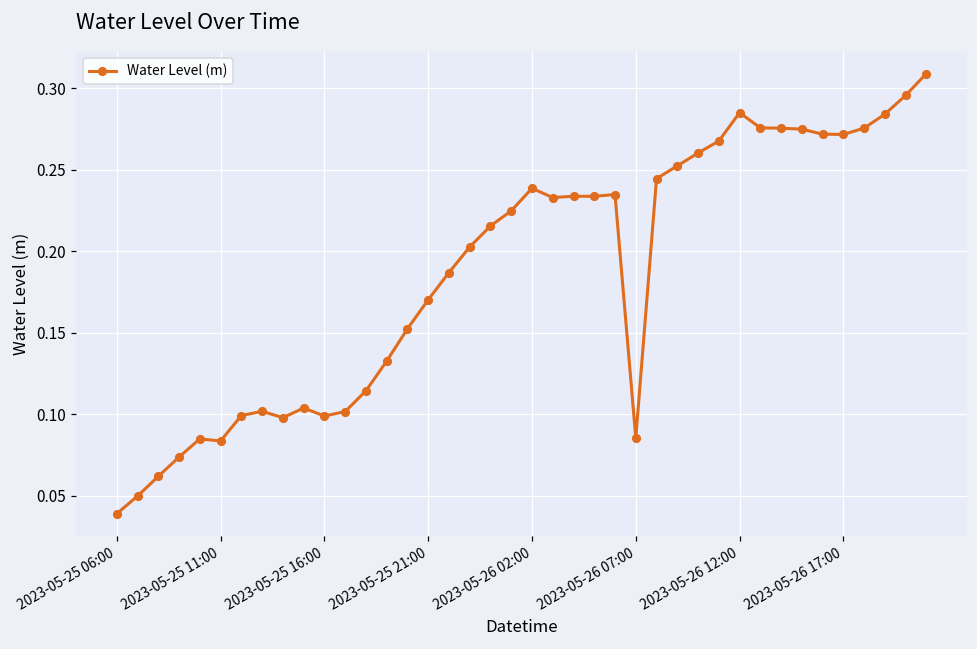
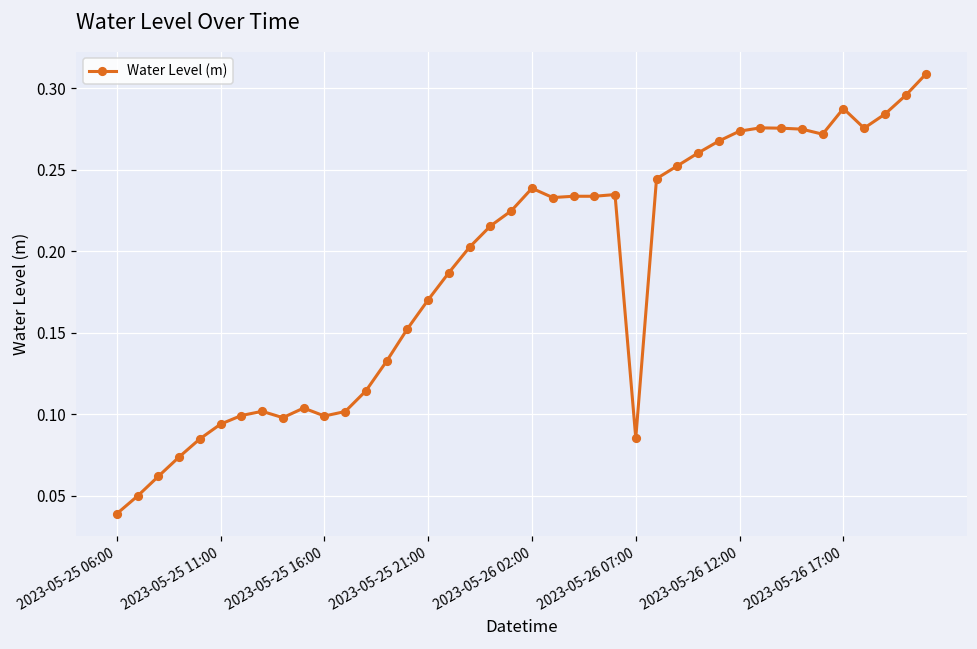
2023-05-25 11:00: 0.084 -> 0.094
2023-05-26 12:00: 0.285 -> 0.274
2023-05-26 17:00: 0.272 -> 0.288
